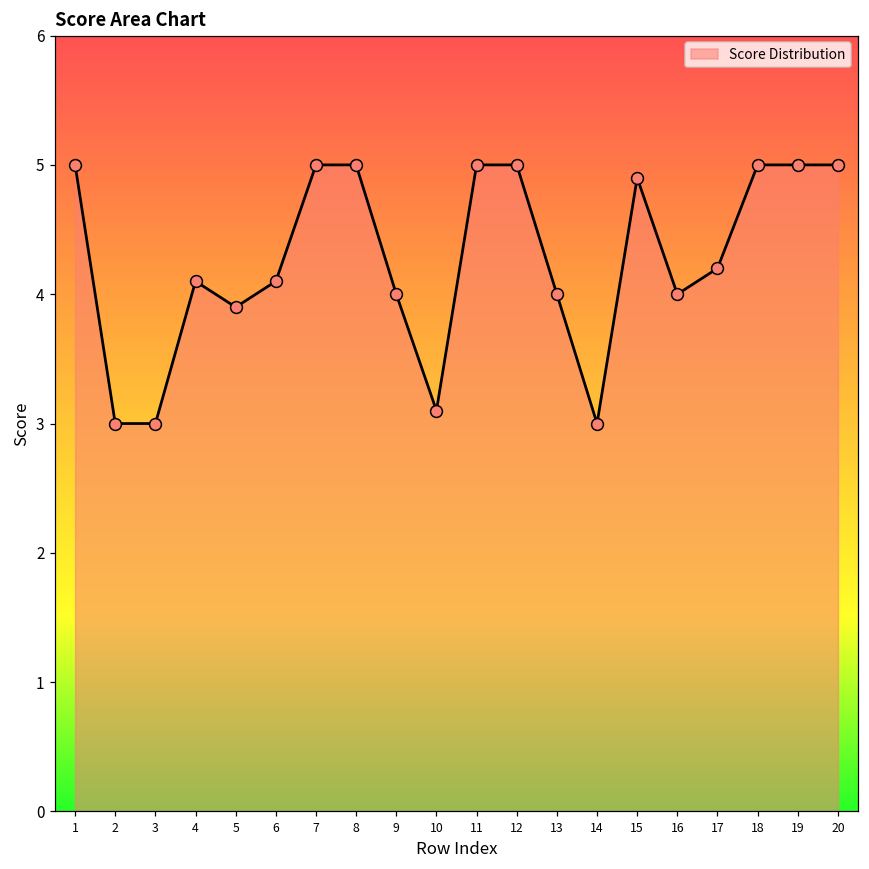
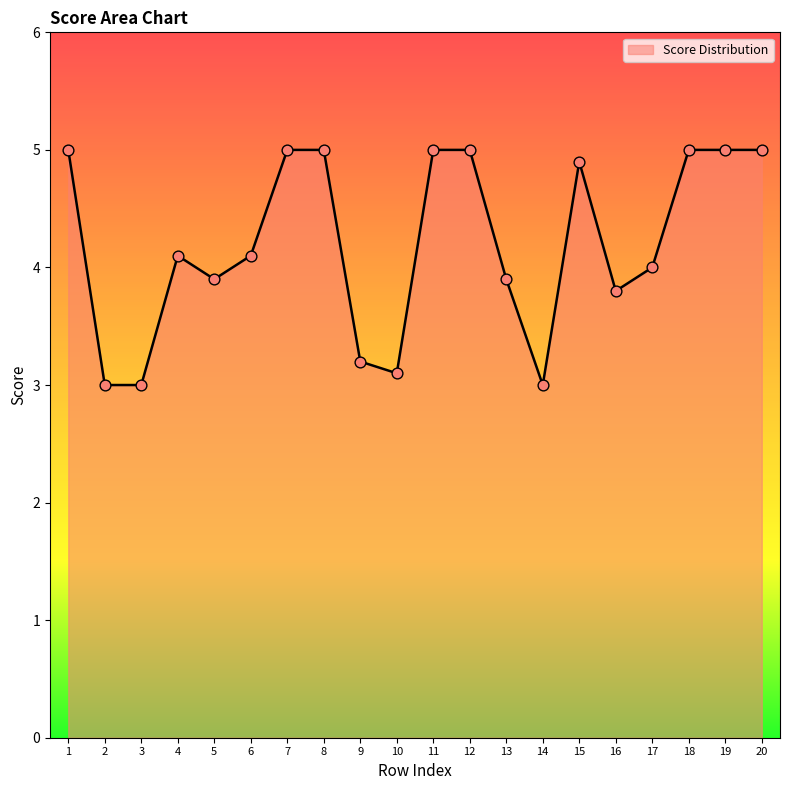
9: 4.0 -> 3.2
13: 4.0 -> 3.9
16: 4.0 -> 3.8
17: 4.2 -> 4.0
